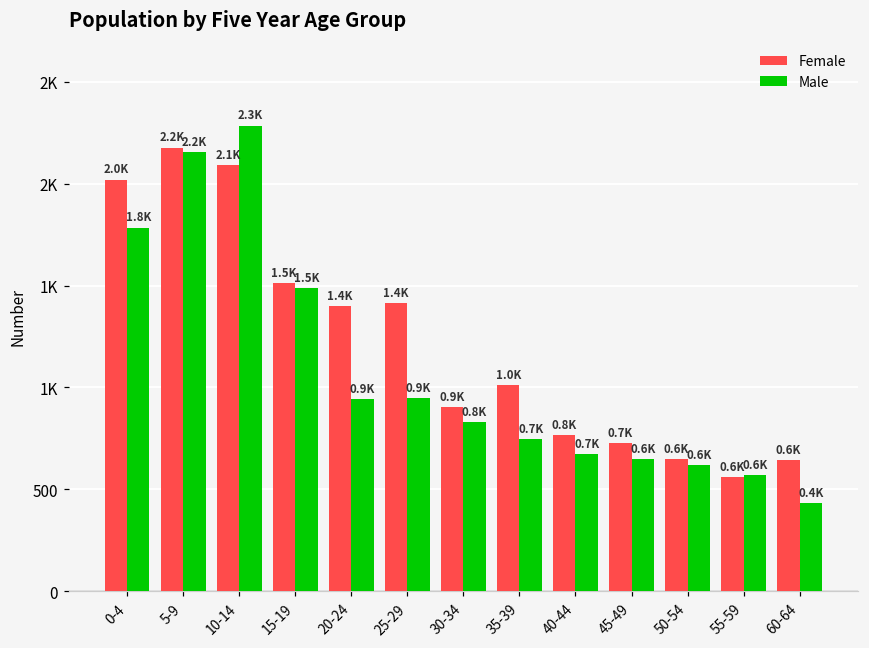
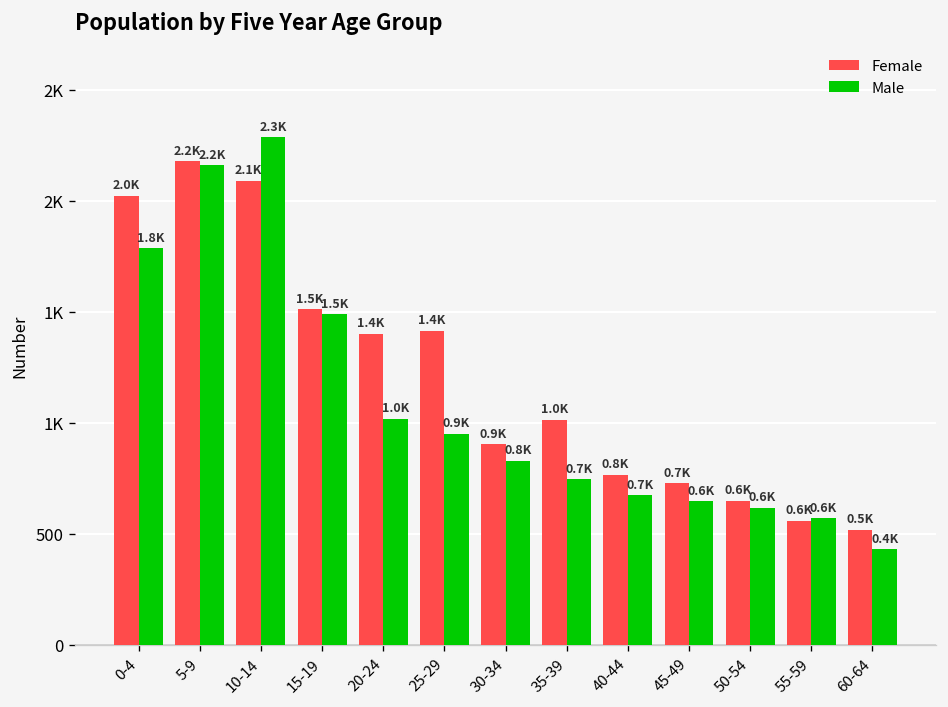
Male, 20-24: 0.9K -> 1.0K
Female, 60-64: 0.6K -> 0.5K
